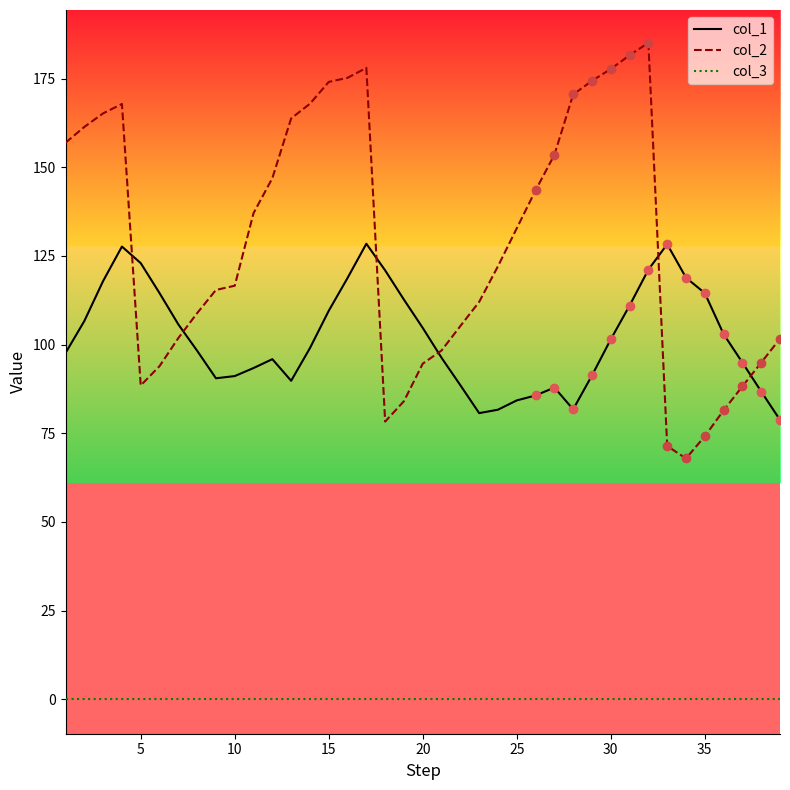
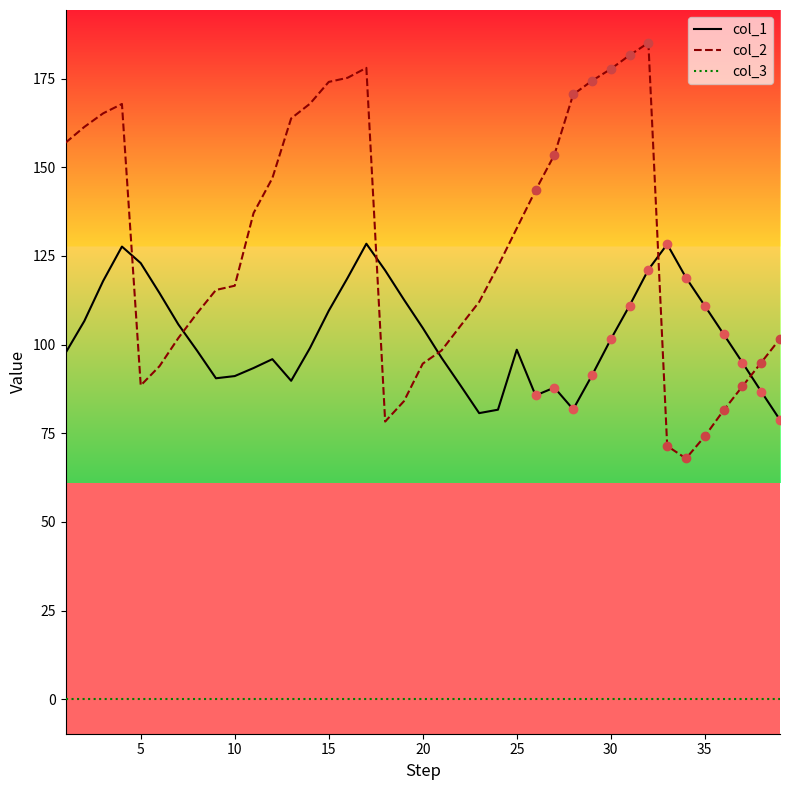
col_1, 25: 84 -> 99
col_1, 35: 115 -> 111
